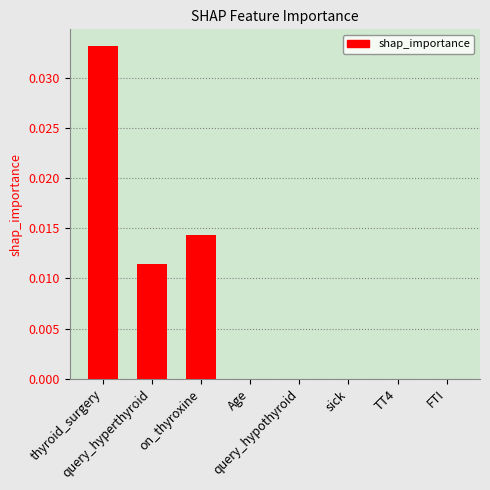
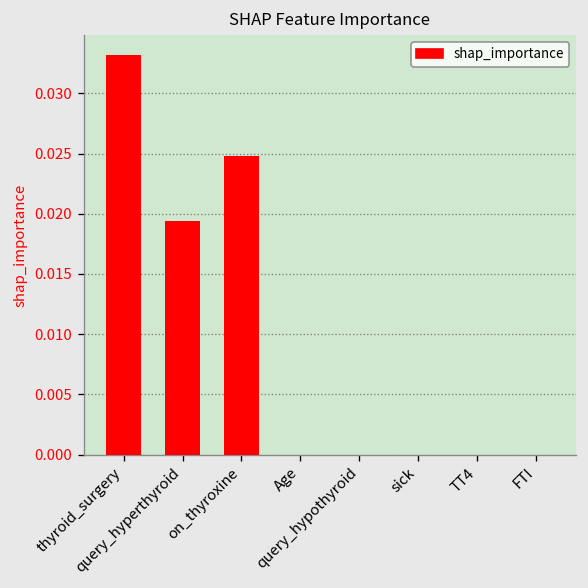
query_hyperthyroid: 0.0115 -> 0.0194
on_thyroxine: 0.0143 -> 0.0248
